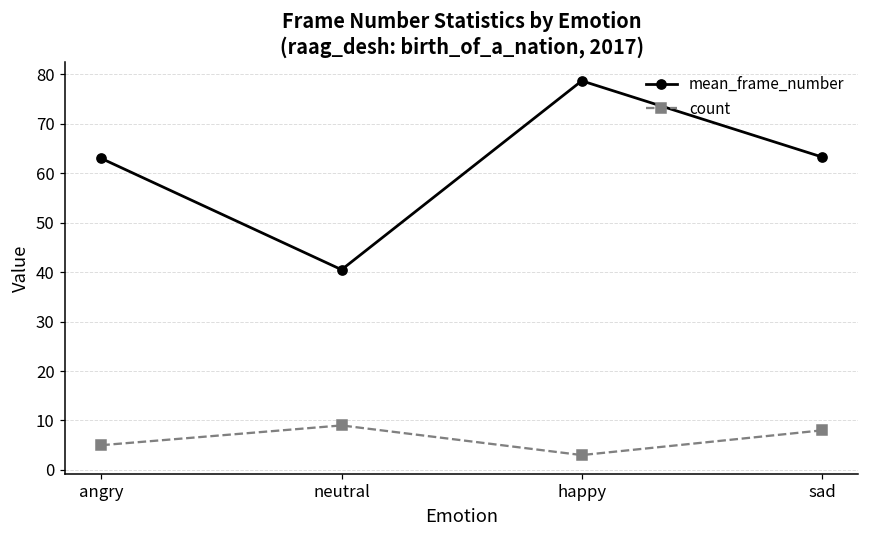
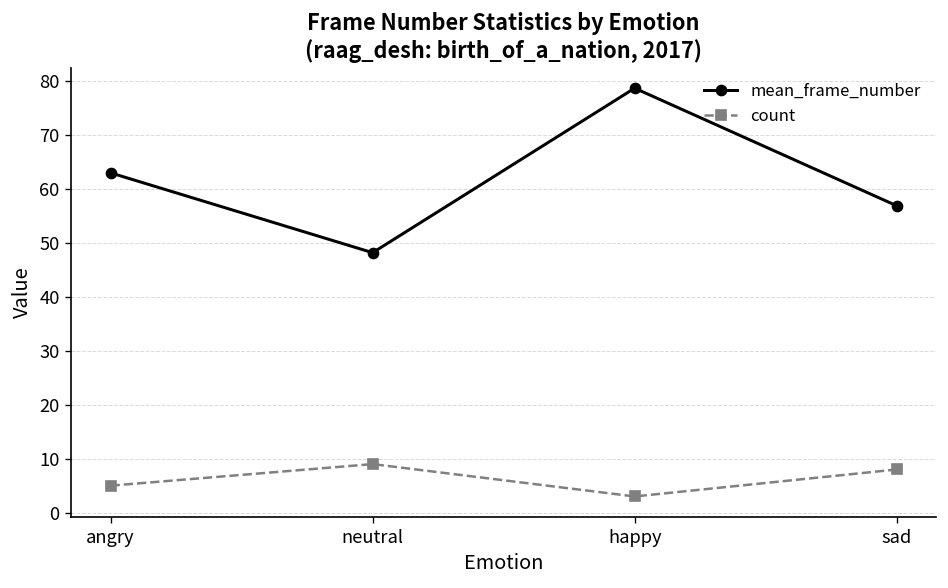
mean_frame_number, neutral: 41 -> 48
mean_frame_number, sad: 63 -> 57
